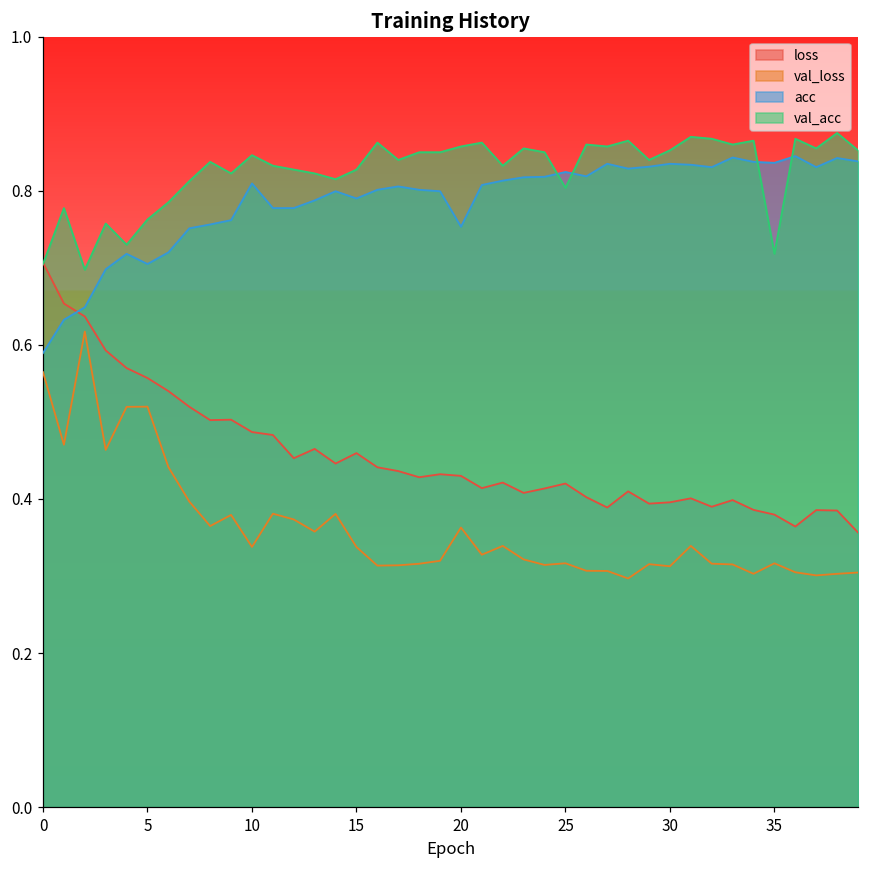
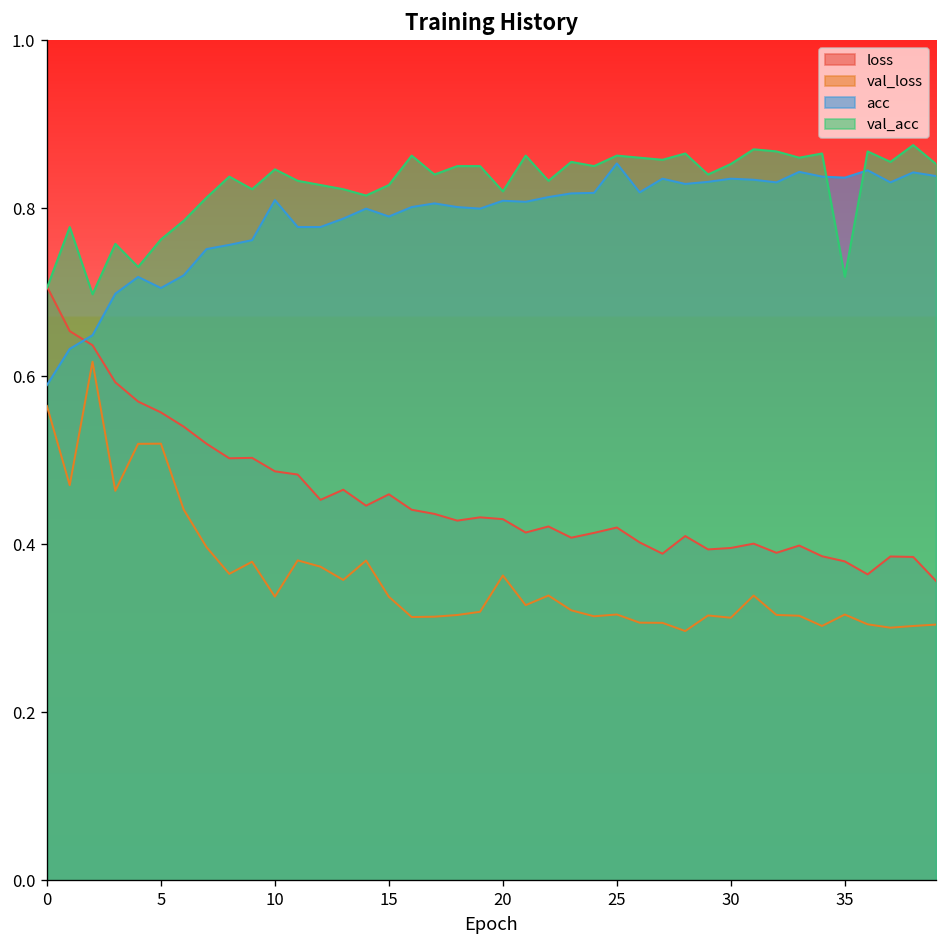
acc, 20: 0.75 -> 0.81
val_acc, 20: 0.86 -> 0.82
acc, 25: 0.82 -> 0.85
val_acc, 25: 0.80 -> 0.86
